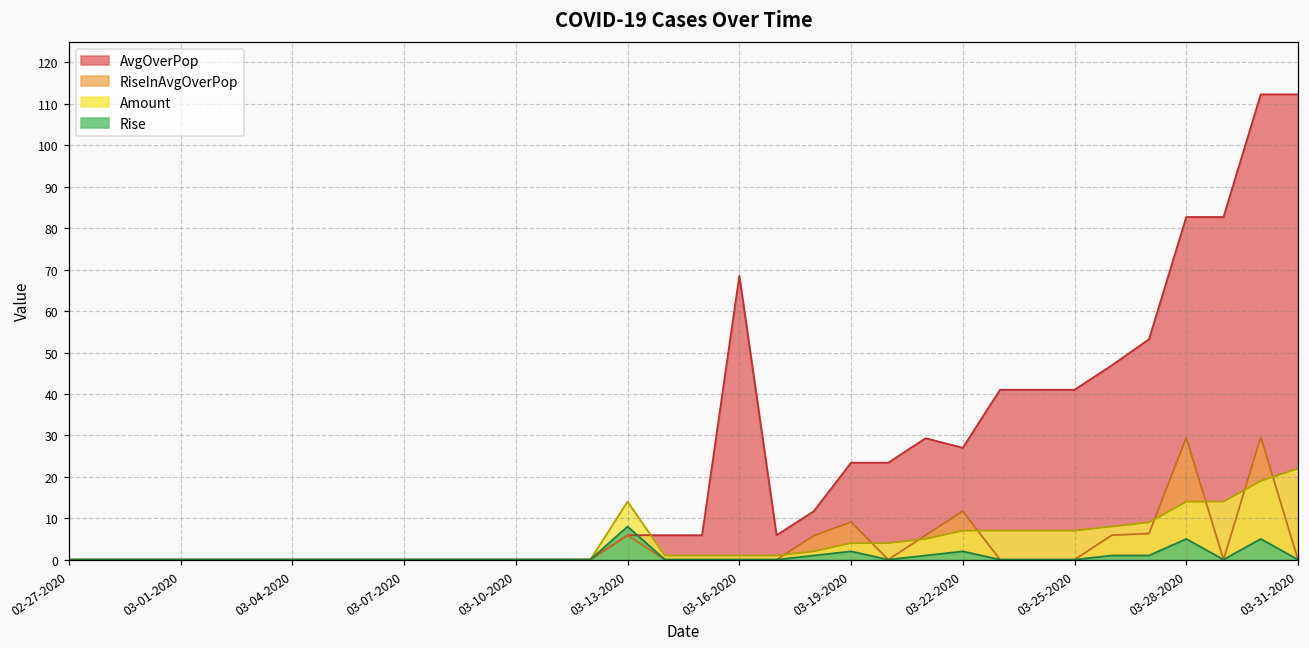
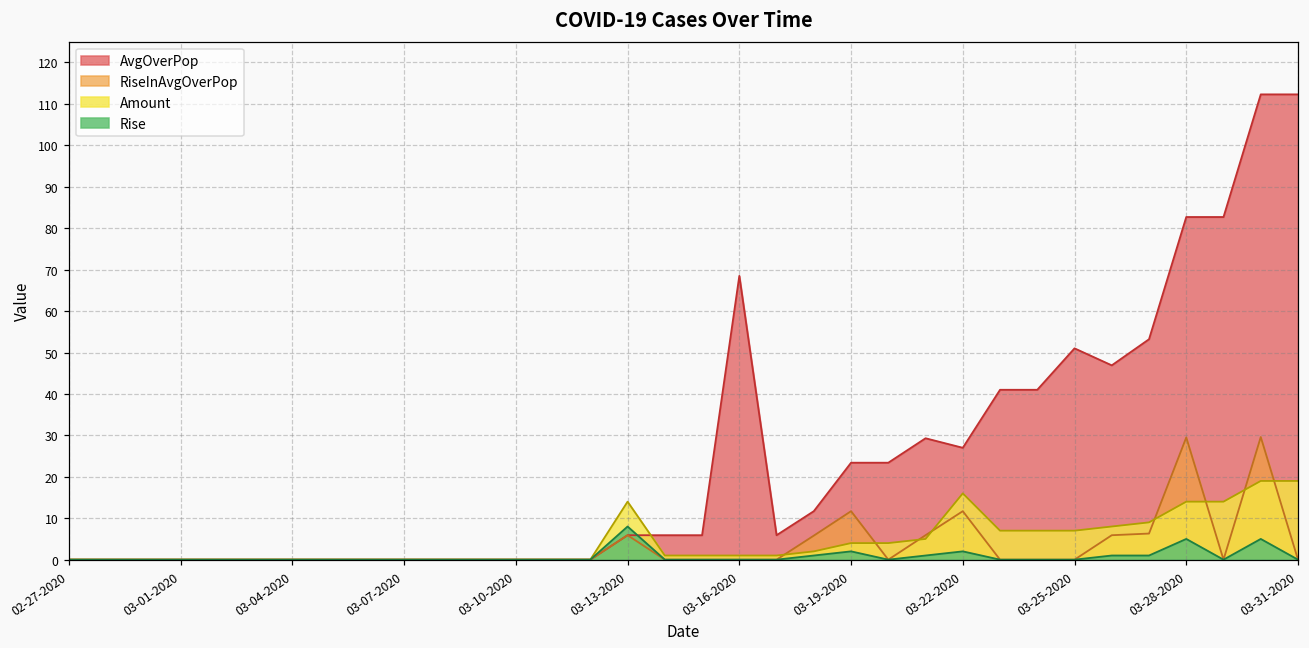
RiseInAvgOverPop, 03-19-2020: 9 -> 12
Amount, 03-22-2020: 7 -> 16
AvgOverPop, 03-25-2020: 41 -> 51
Amount, 03-31-2020: 22 -> 19
